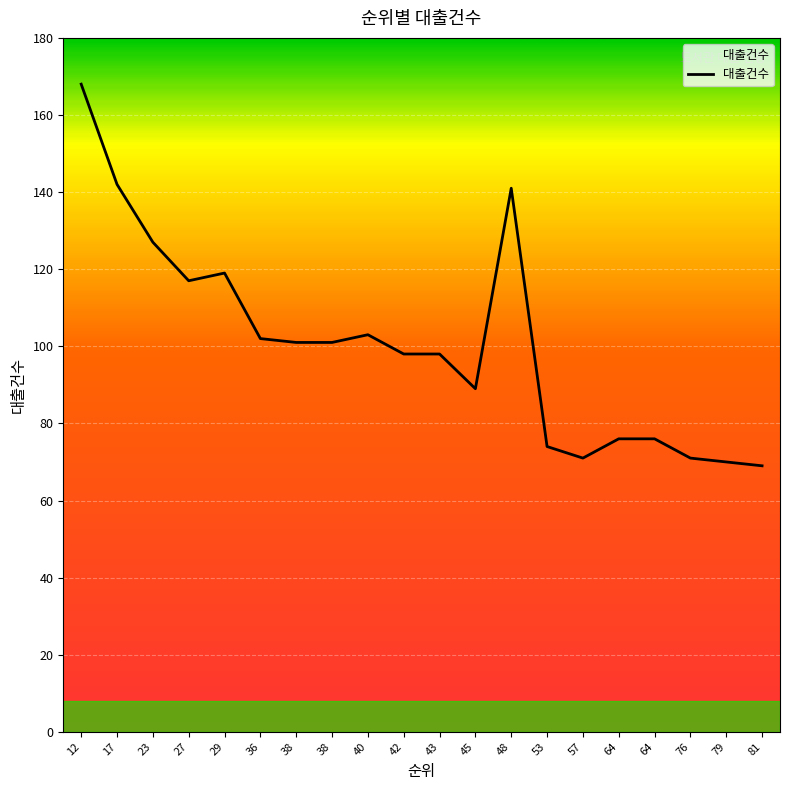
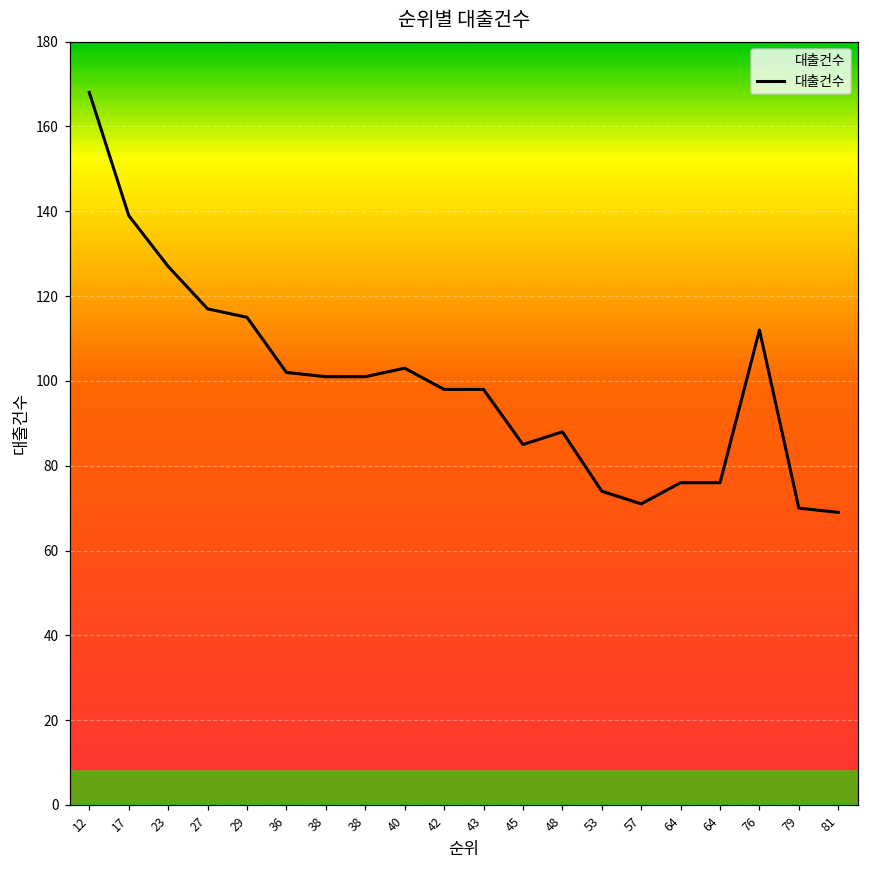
17: 142 -> 139
29: 119 -> 115
45: 89 -> 85
48: 141 -> 88
76: 71 -> 112
